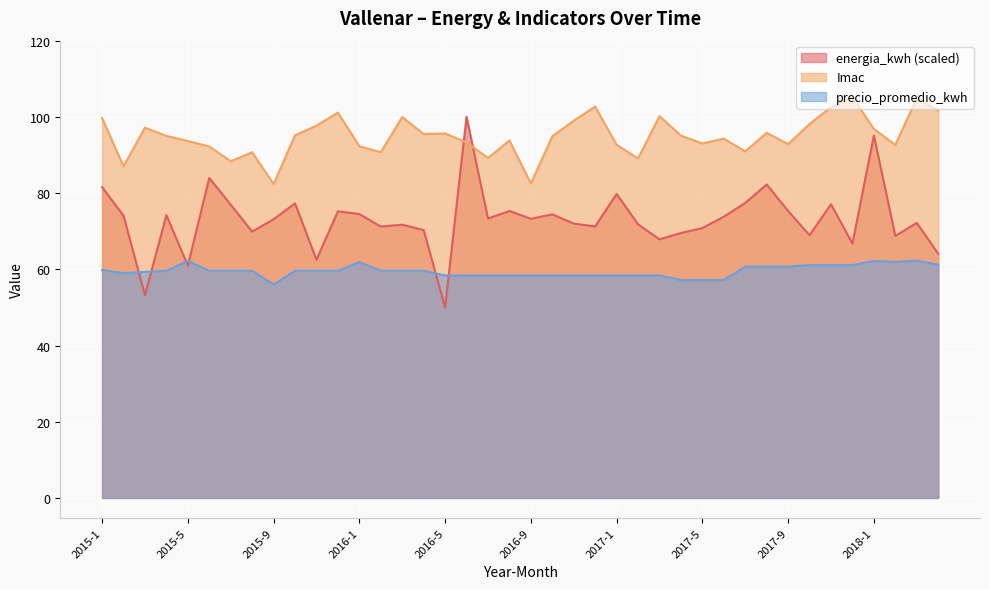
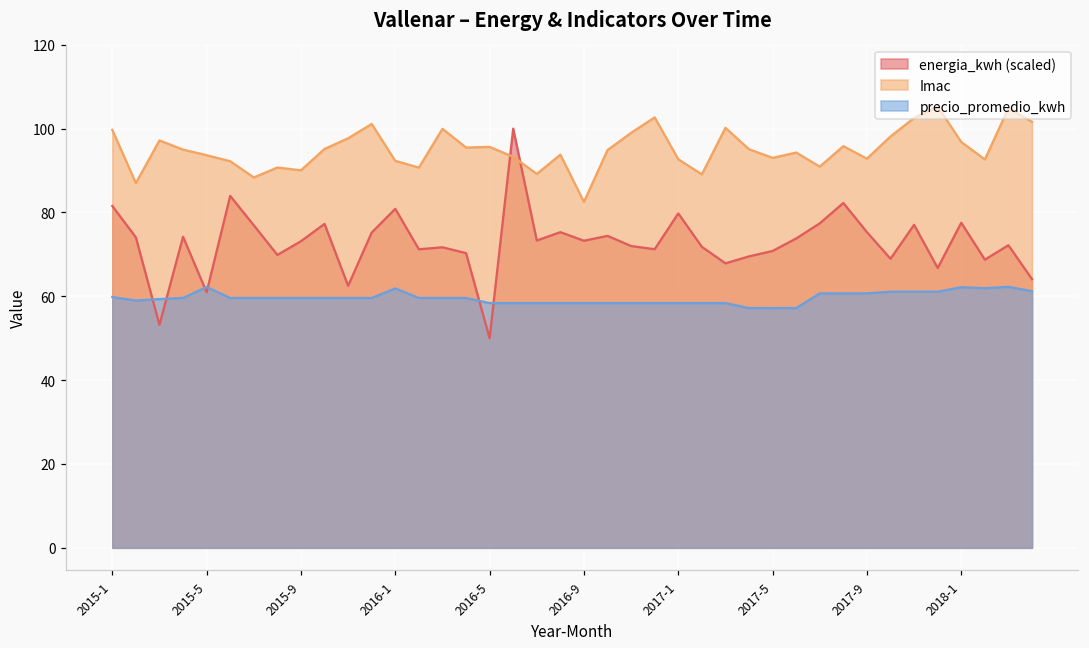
Imac, 2015-9: 82 -> 90
precio_promedio_kwh, 2015-9: 56 -> 60
energia_kwh (scaled), 2016-1: 74 -> 81
energia_kwh (scaled), 2018-1: 95 -> 78
